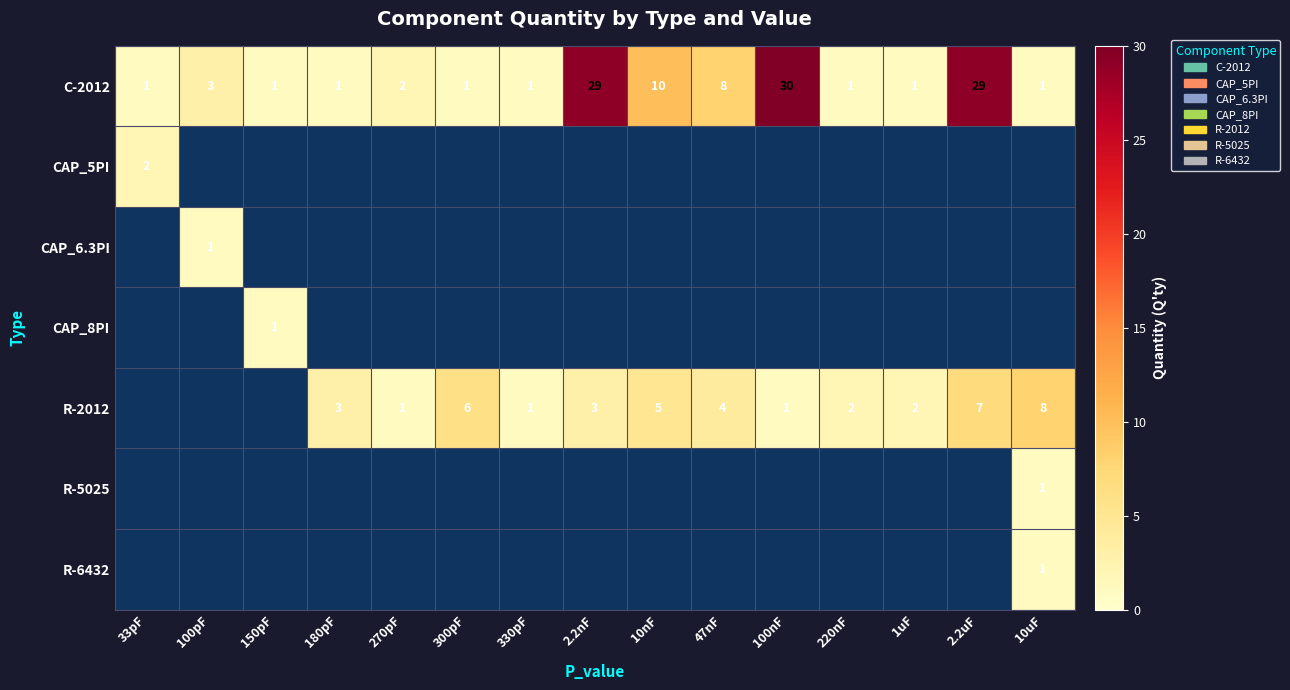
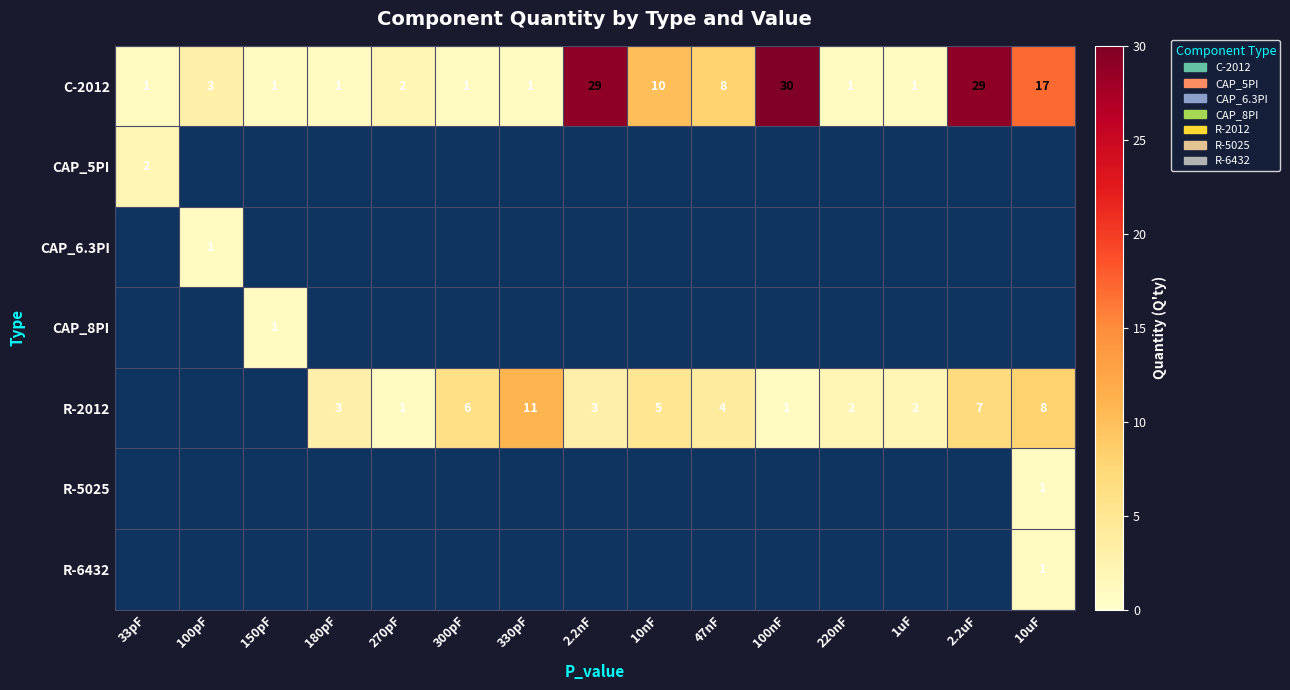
C-2012, 10uF: 1 -> 17
R-2012, 330pF: 1 -> 11
